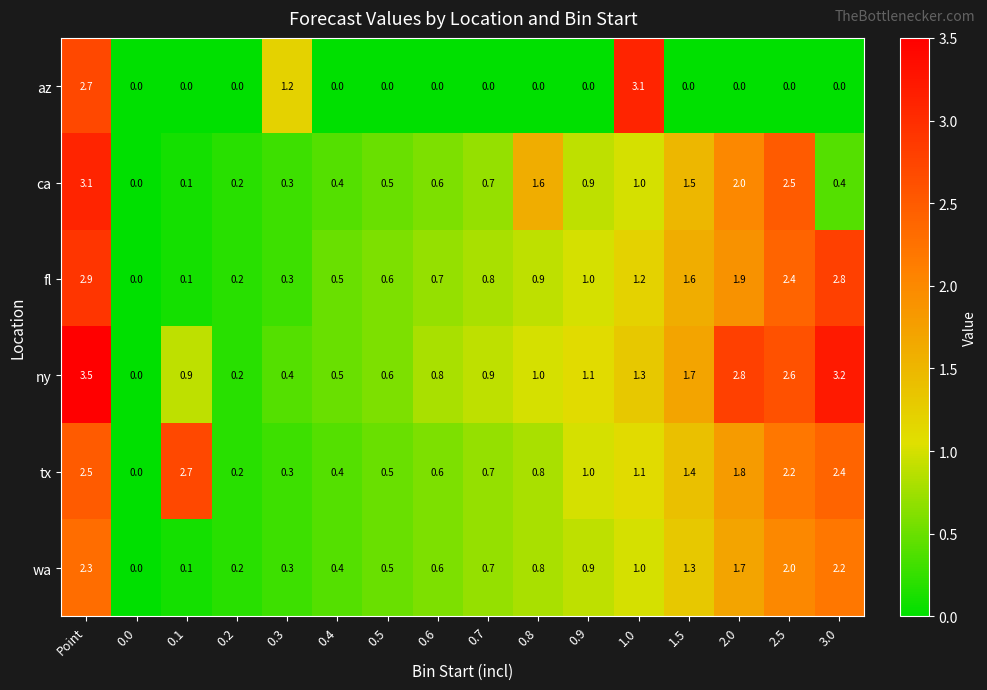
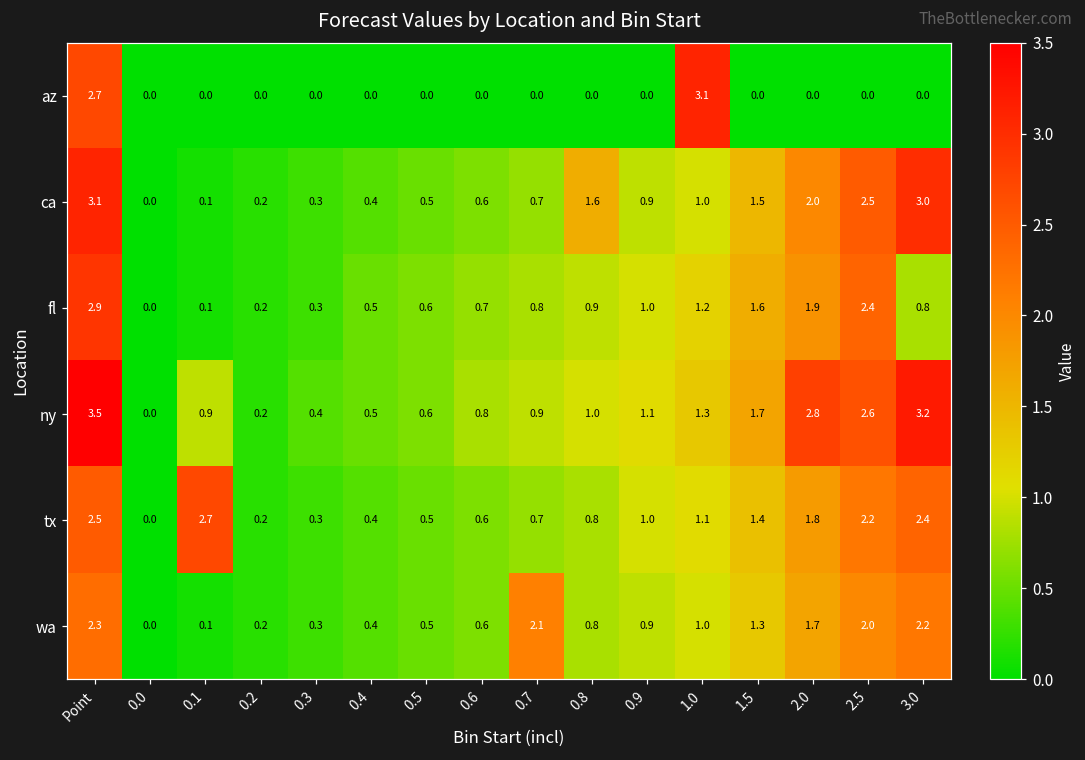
az, 0.3: 1.2 -> 0.0
ca, 3.0: 0.4 -> 3.0
fl, 3.0: 2.8 -> 0.8
wa, 0.7: 0.7 -> 2.1
